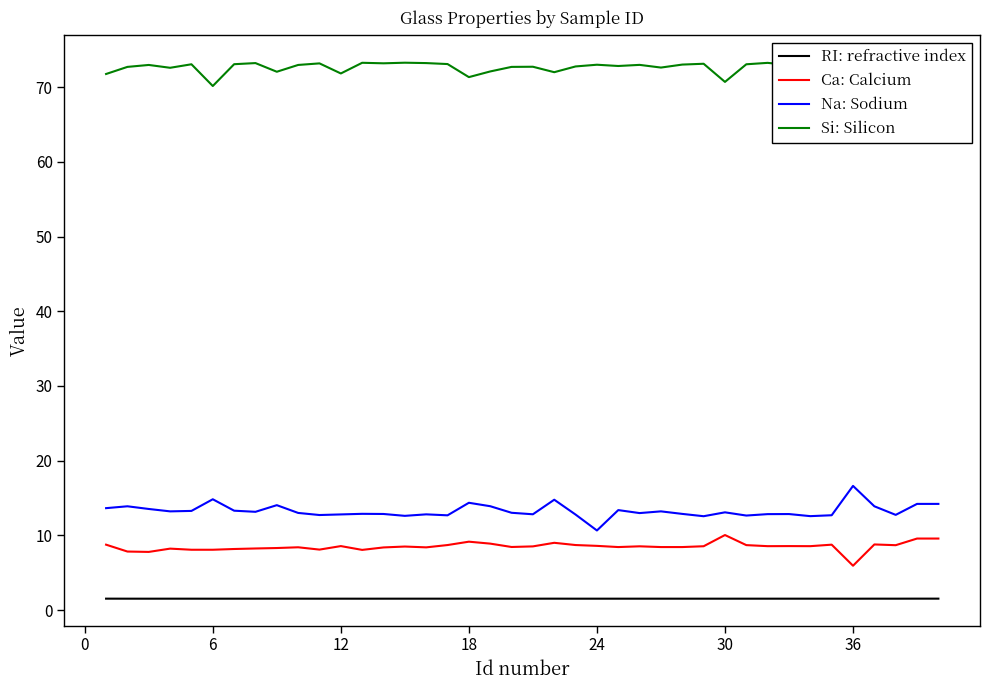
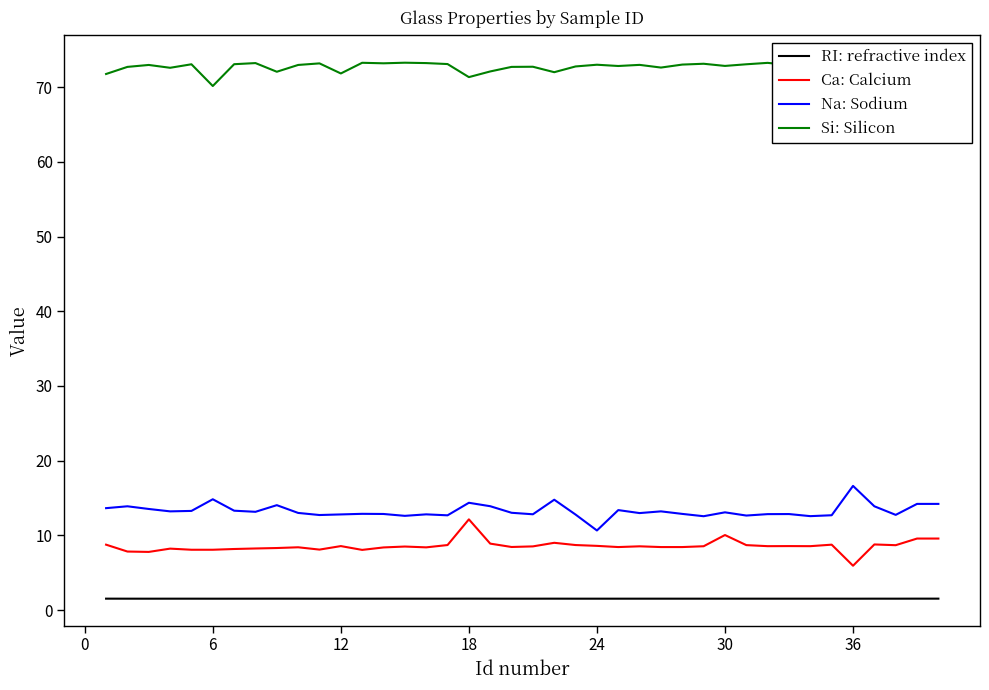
Ca: Calcium, 18: 9 -> 12
Si: Silicon, 30: 71 -> 73
